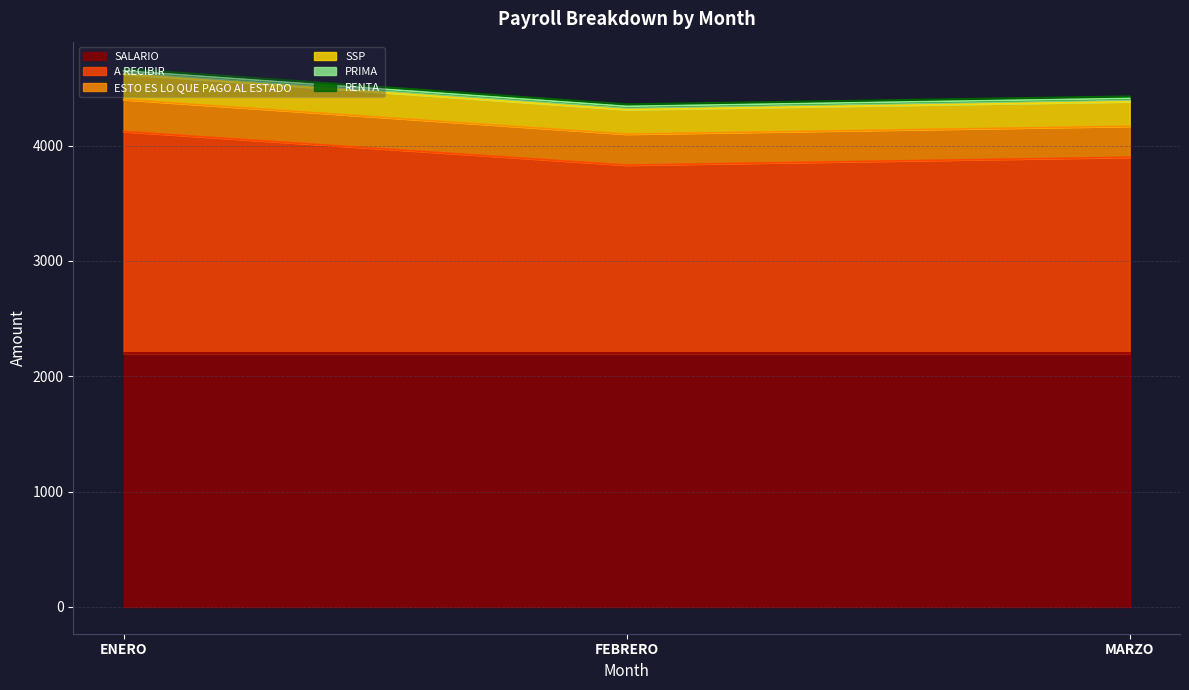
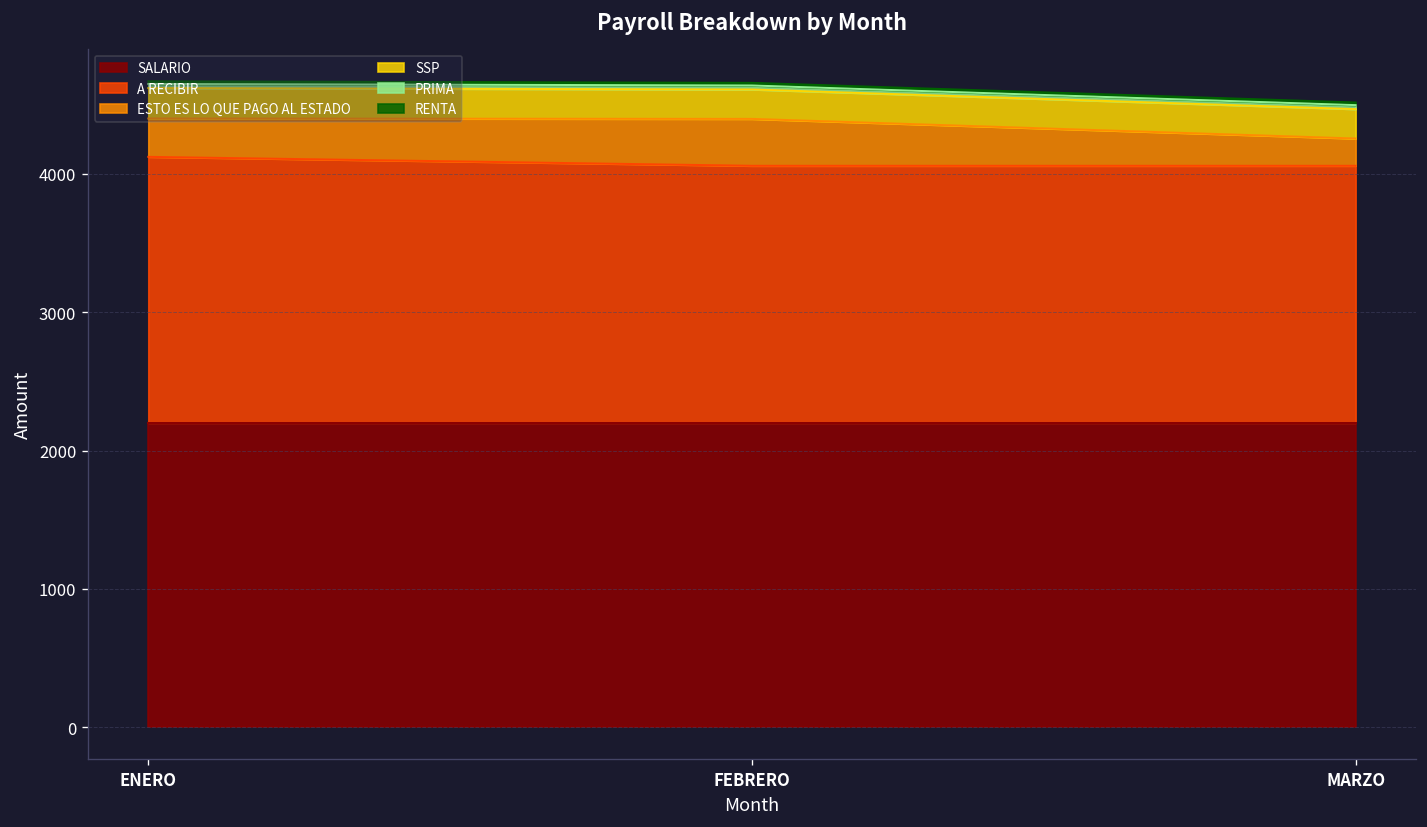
A RECIBIR, FEBRERO: 1630 -> 1860
ESTO ES LO QUE PAGO AL ESTADO, FEBRERO: 270 -> 340
A RECIBIR, MARZO: 1700 -> 1860
ESTO ES LO QUE PAGO AL ESTADO, MARZO: 270 -> 200
